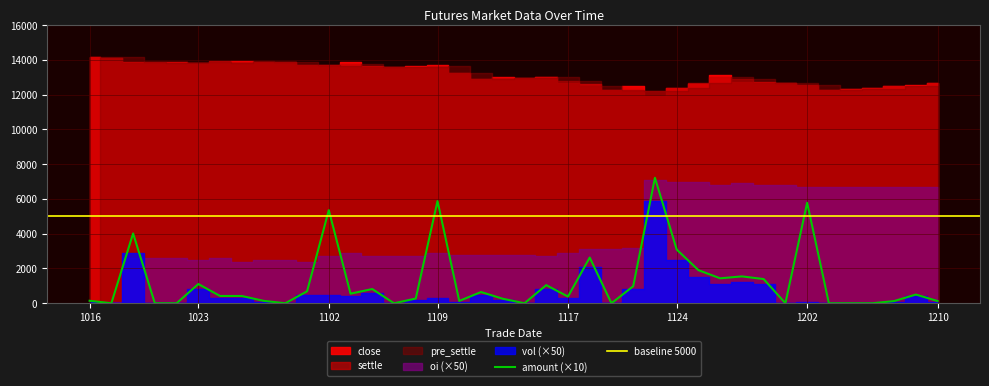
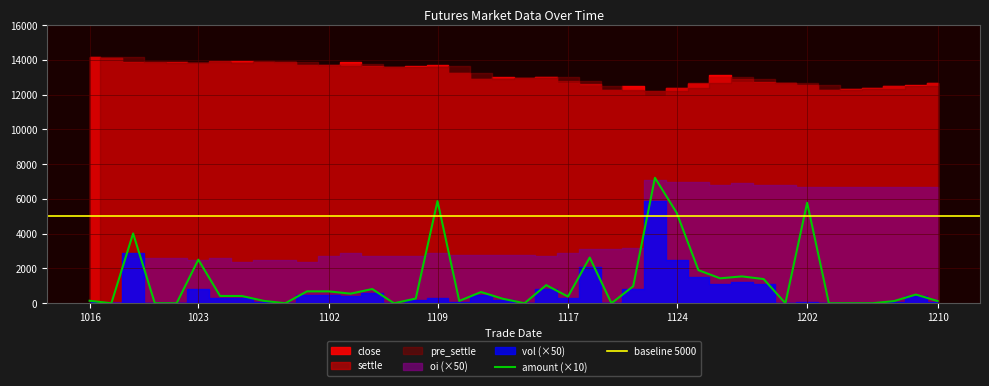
amount (×10), 1023: 1100 -> 2500
amount (×10), 1102: 5400 -> 700
amount (×10), 1124: 3100 -> 5200
